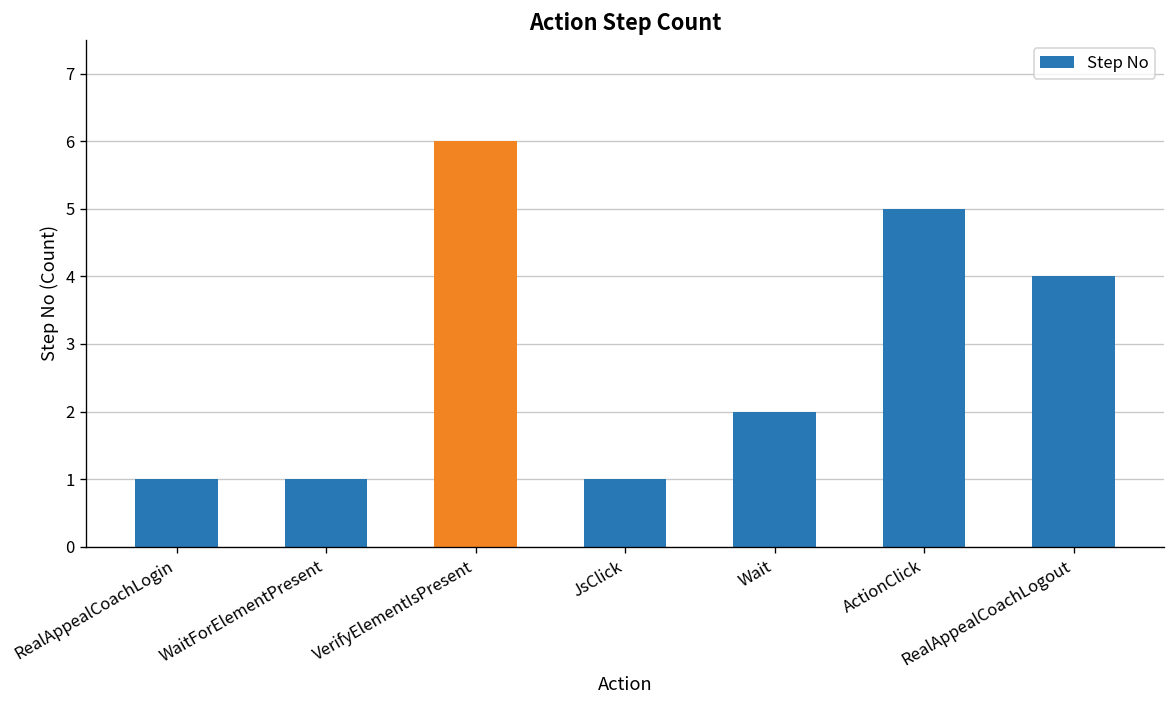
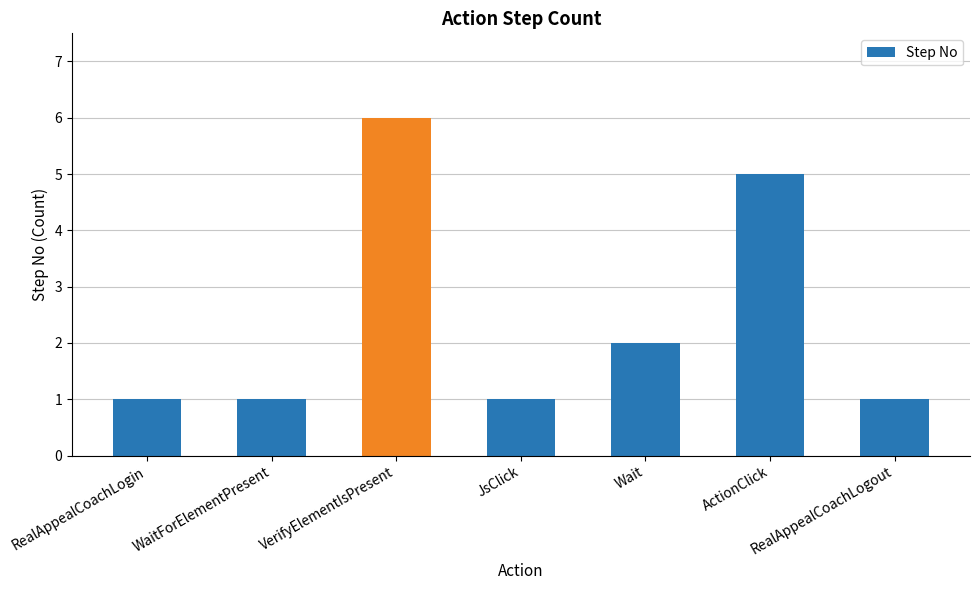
RealAppealCoachLogout: 4 -> 1
